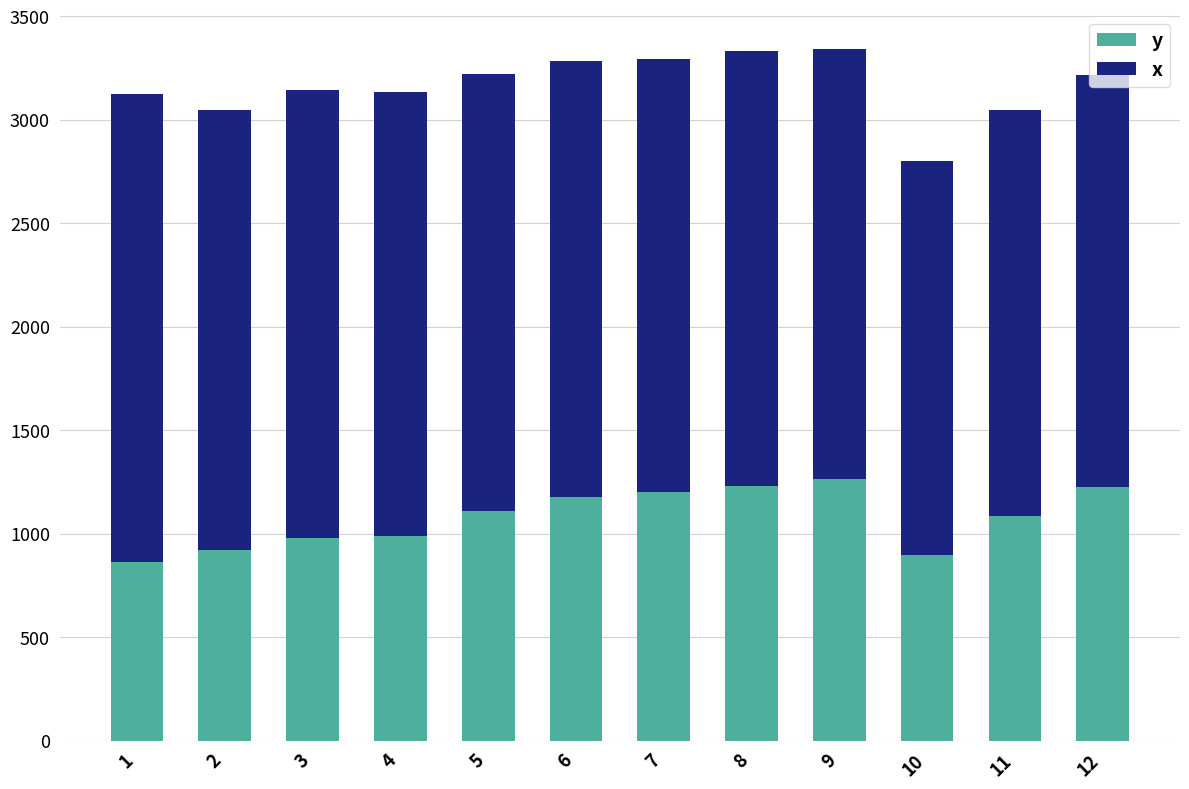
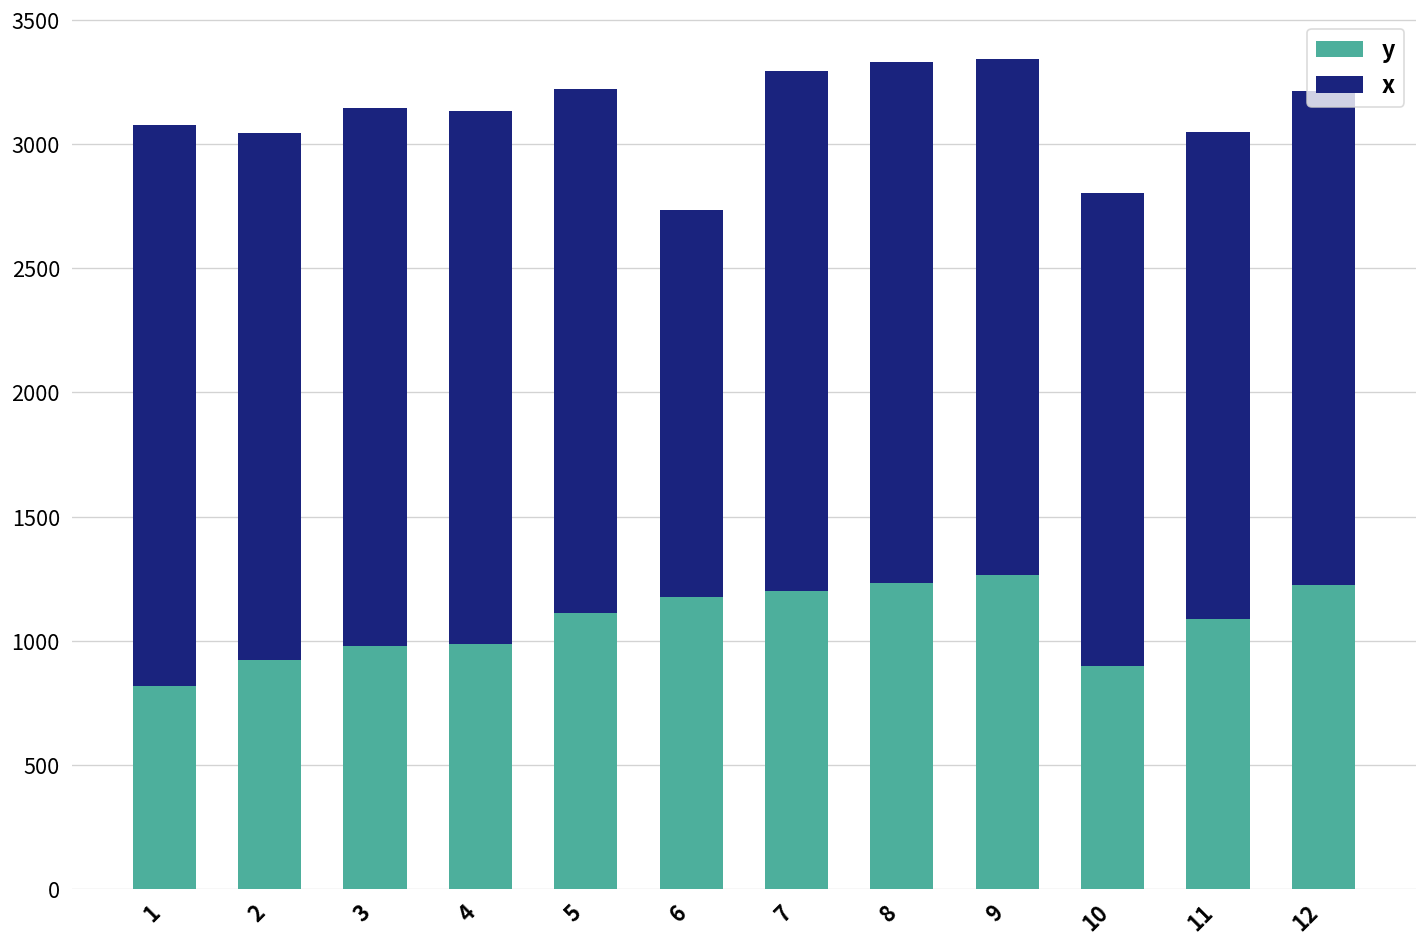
y, 1: 870 -> 820
x, 6: 2110 -> 1560
